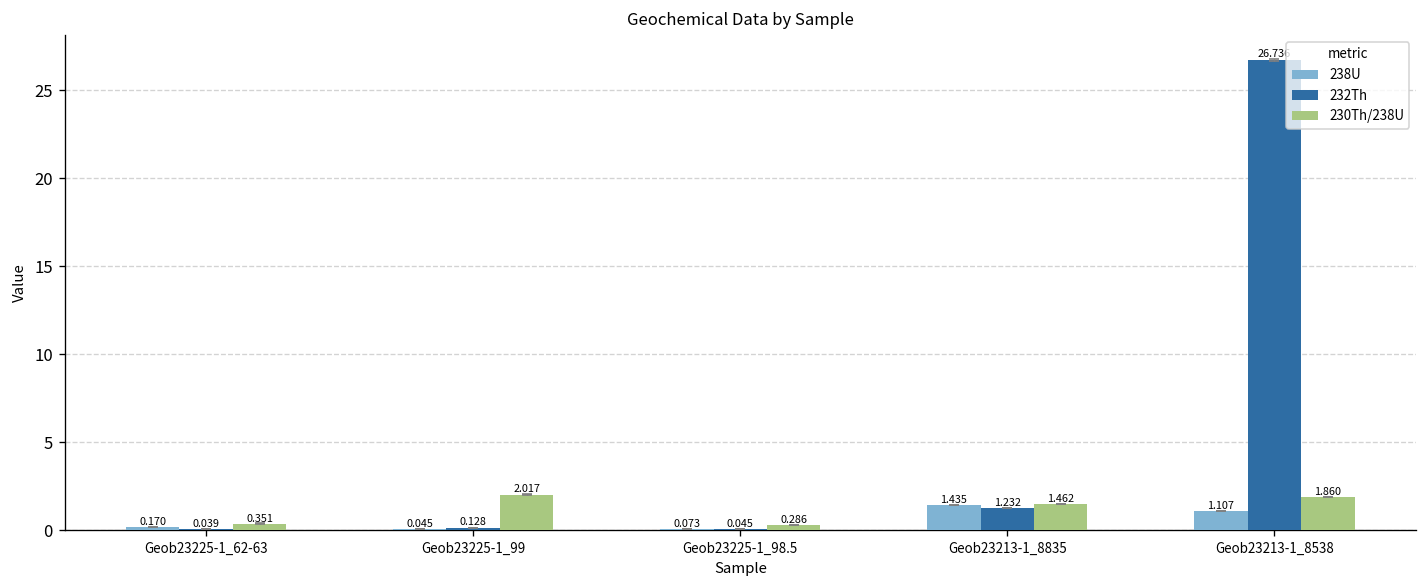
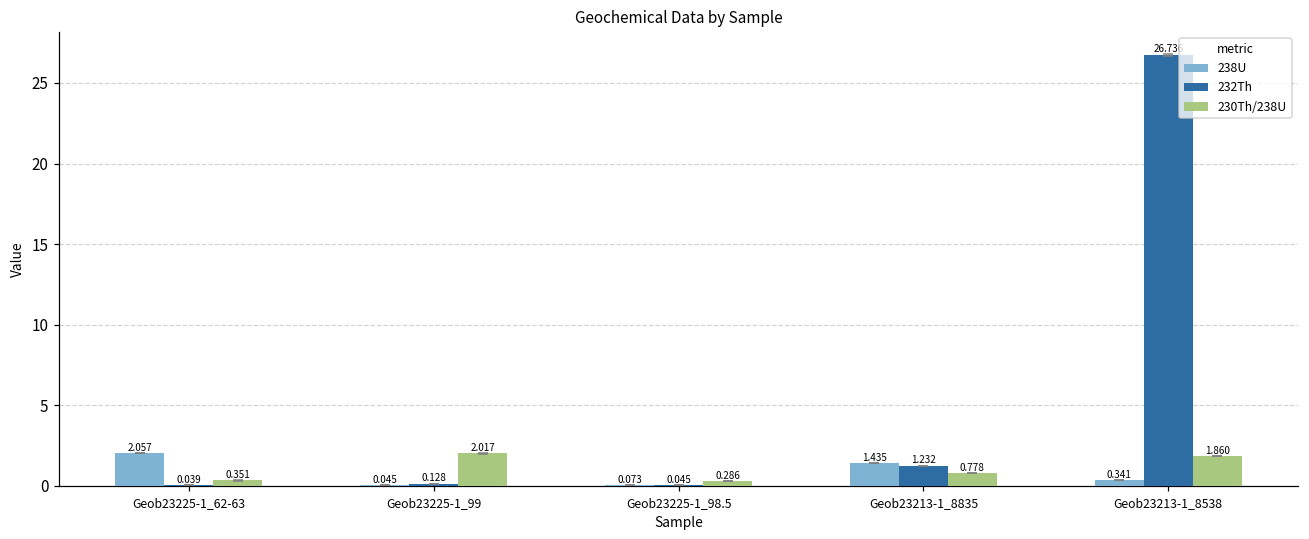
238U, Geob23225-1_62-63: 0.170 -> 2.057
230Th/238U, Geob23213-1_8835: 1.462 -> 0.778
238U, Geob23213-1_8538: 1.107 -> 0.341
